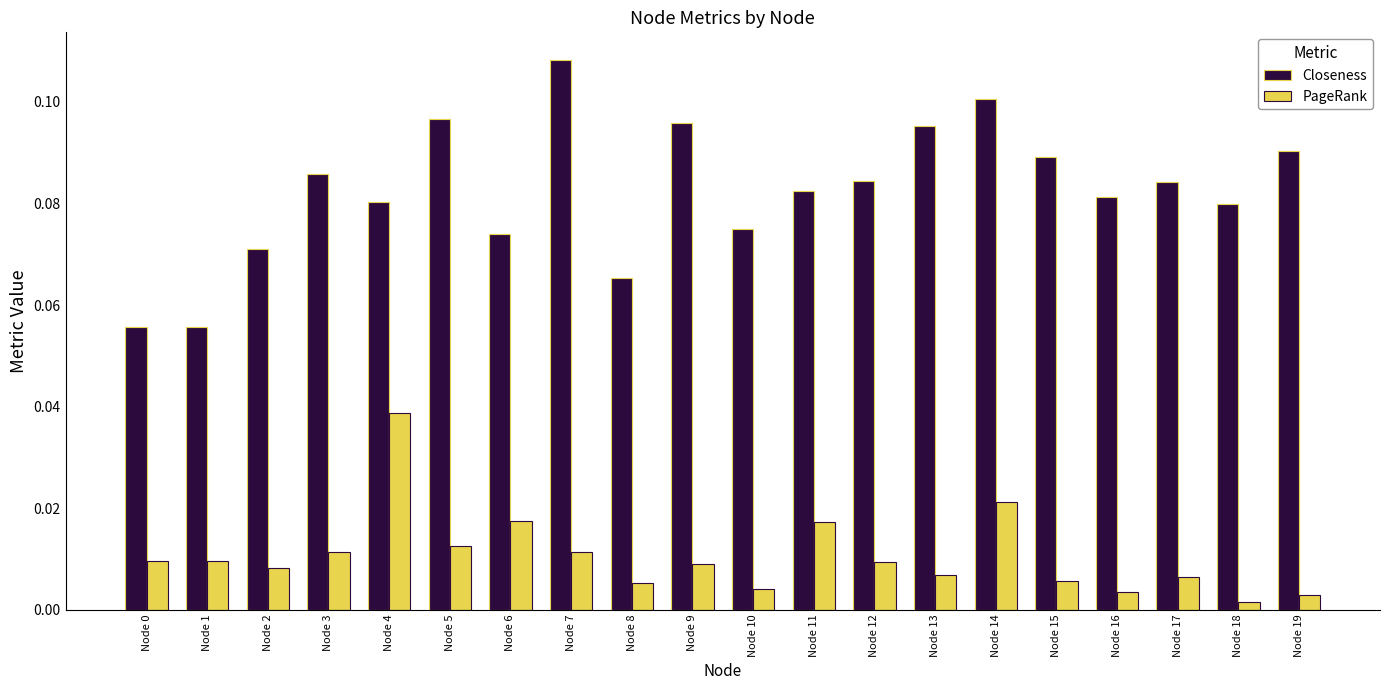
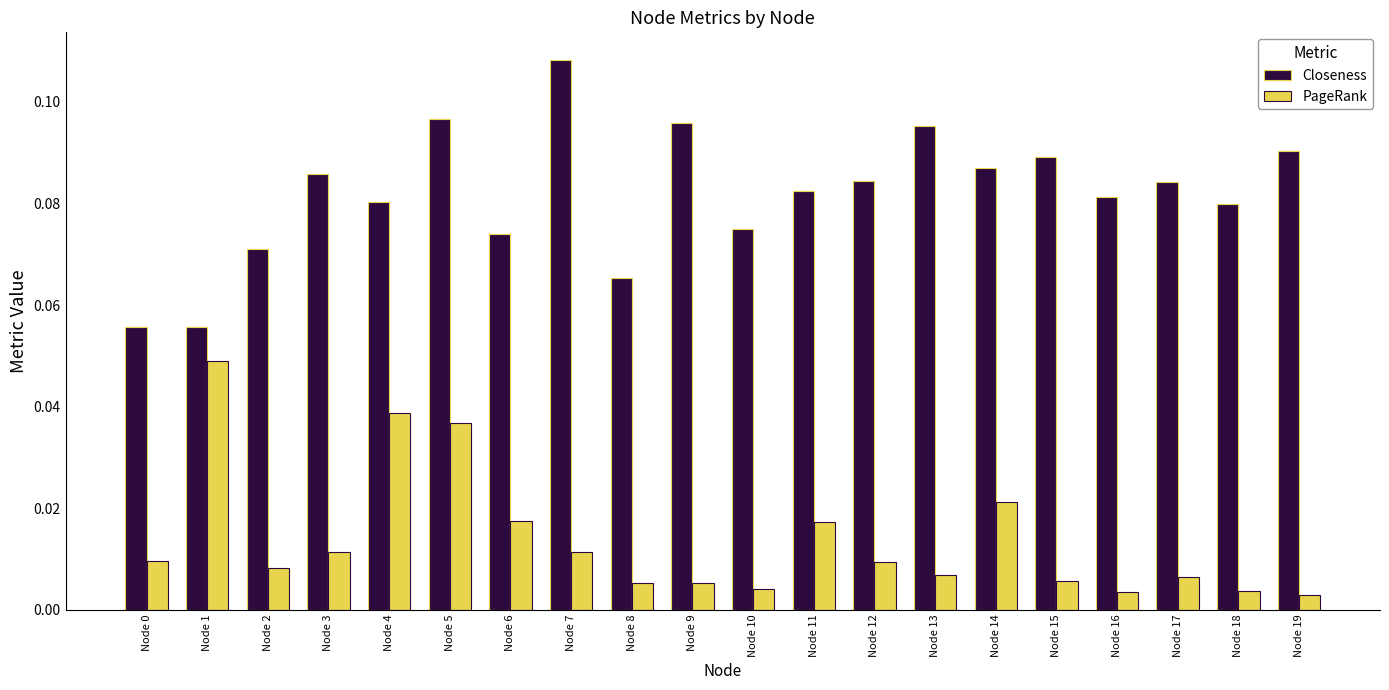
PageRank, Node 1: 0.010 -> 0.049
PageRank, Node 5: 0.013 -> 0.037
PageRank, Node 9: 0.009 -> 0.005
Closeness, Node 14: 0.100 -> 0.087
PageRank, Node 18: 0.001 -> 0.004
